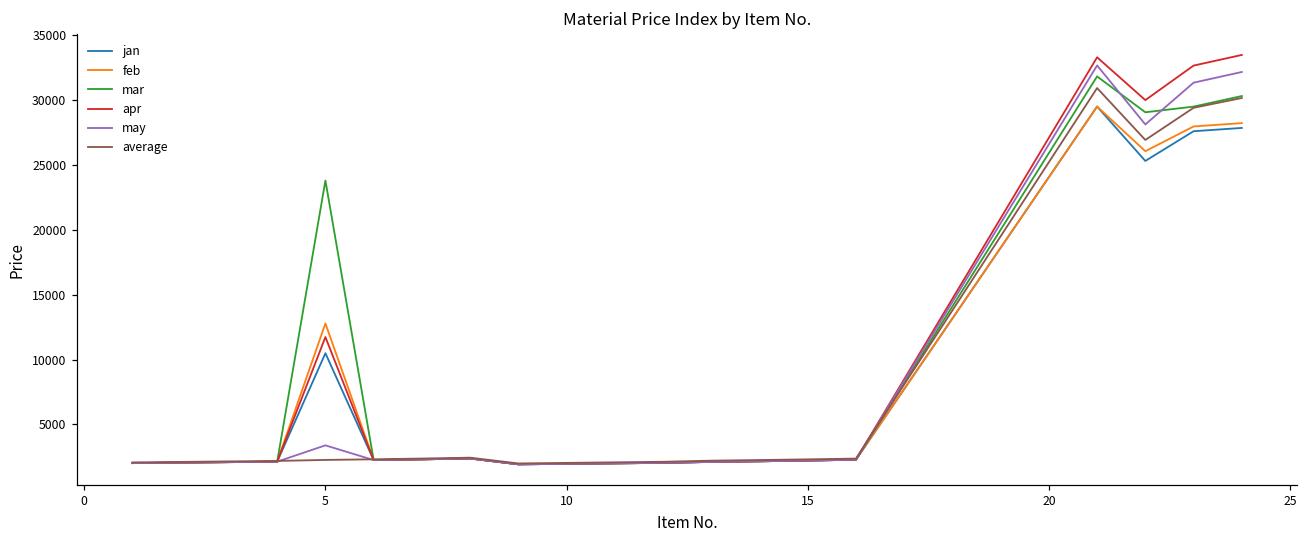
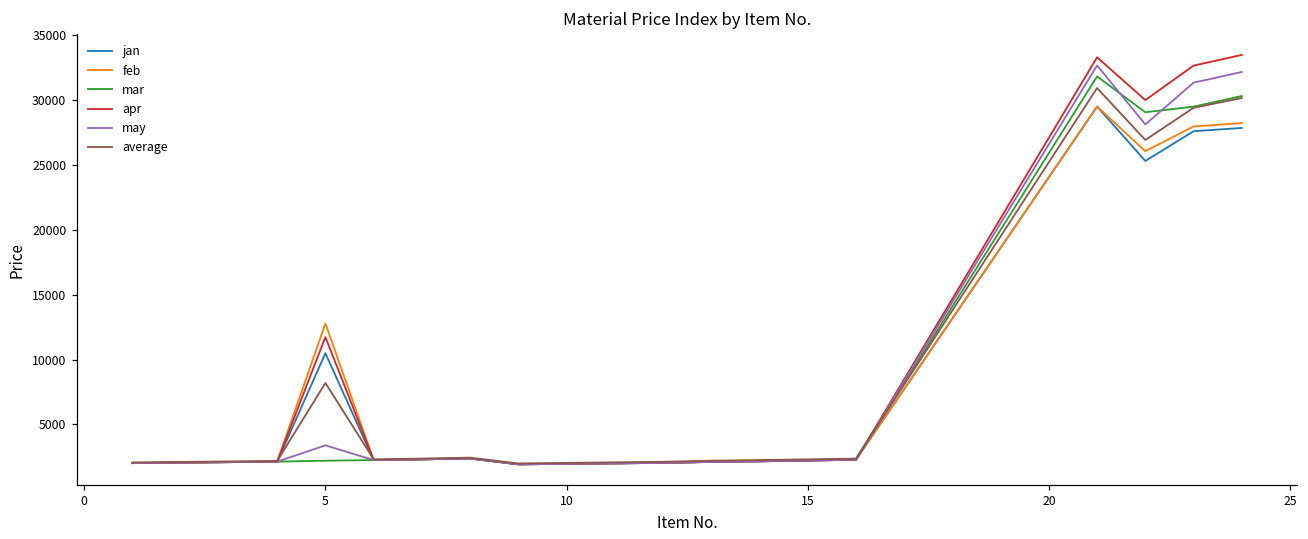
mar, 5: 23800 -> 2200
average, 5: 2300 -> 8200
